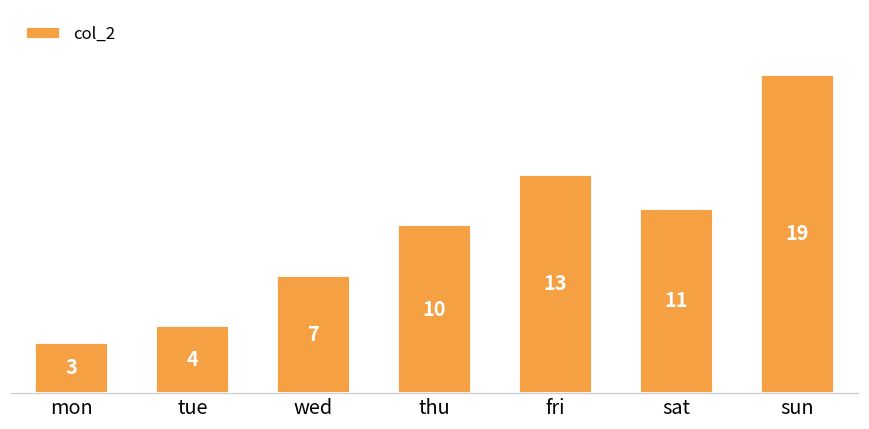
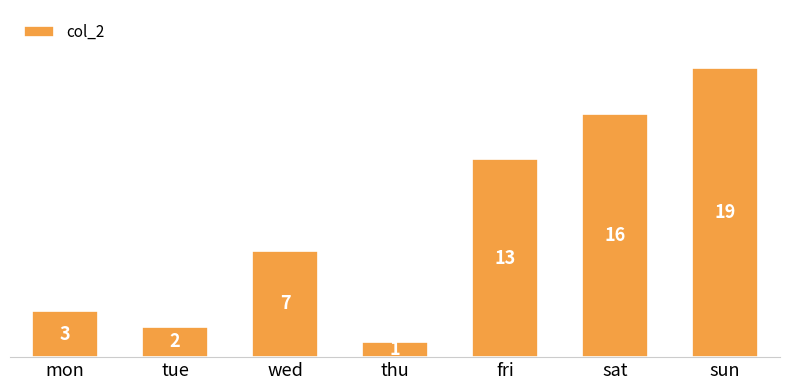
tue: 4 -> 2
thu: 10 -> 1
sat: 11 -> 16
